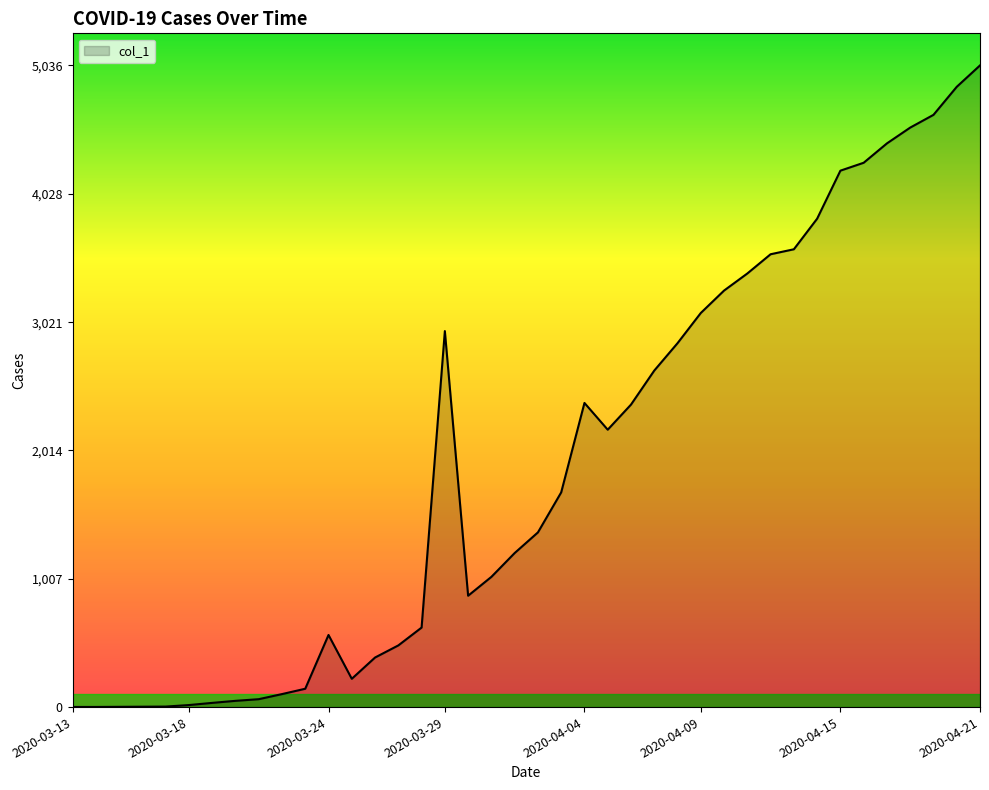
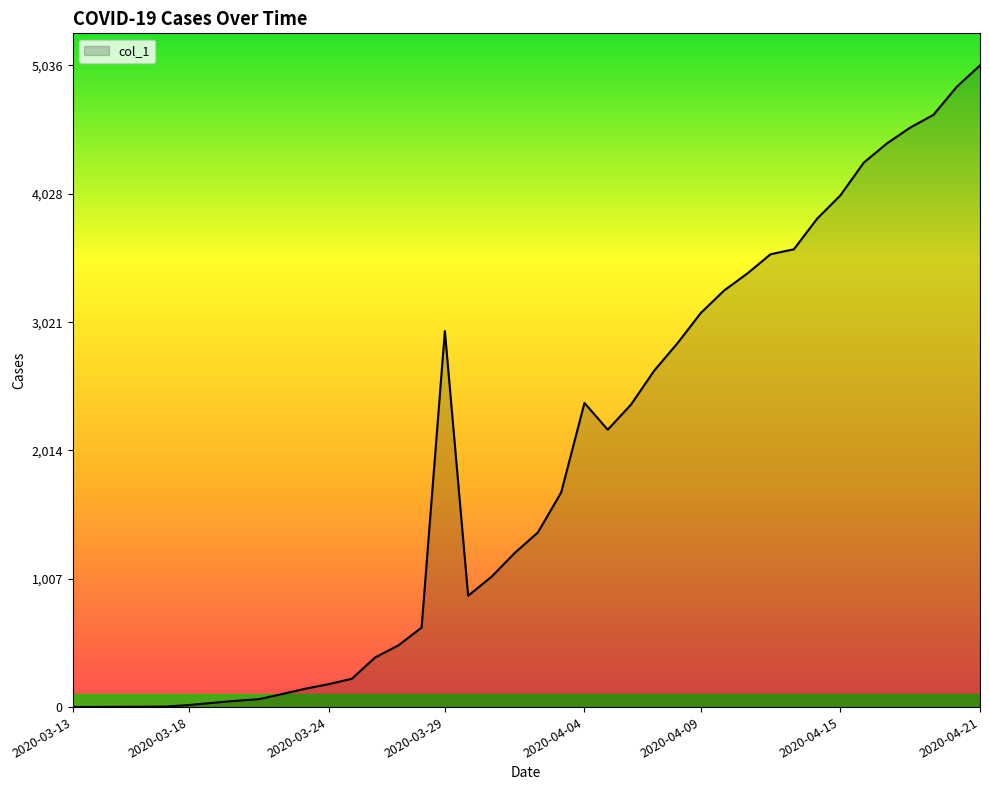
2020-03-24: 570 -> 180
2020-04-15: 4,210 -> 4,020
